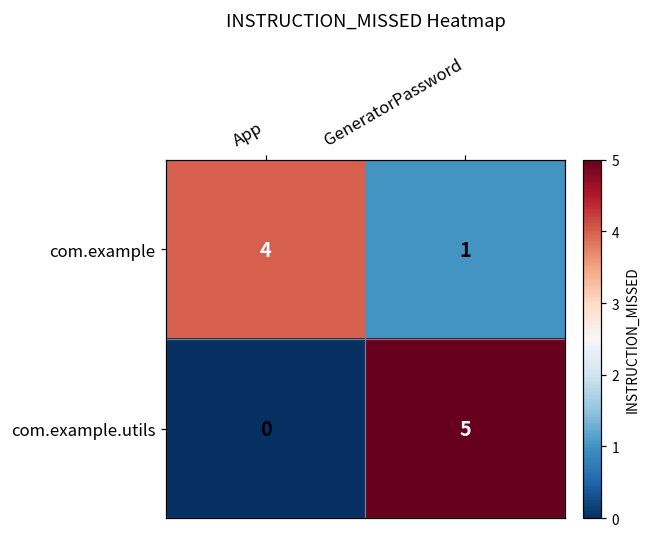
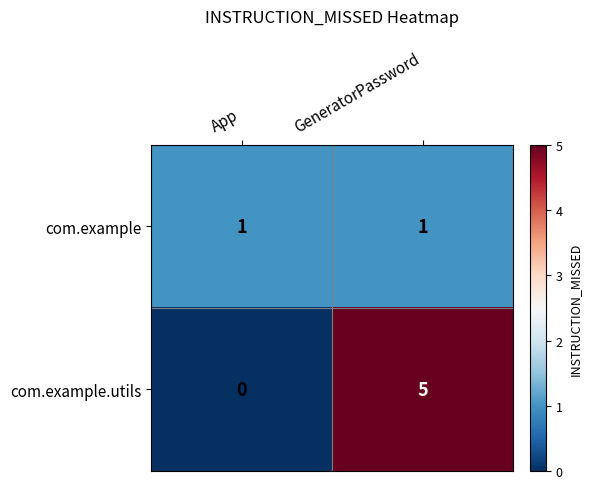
com.example, App: 4 -> 1
